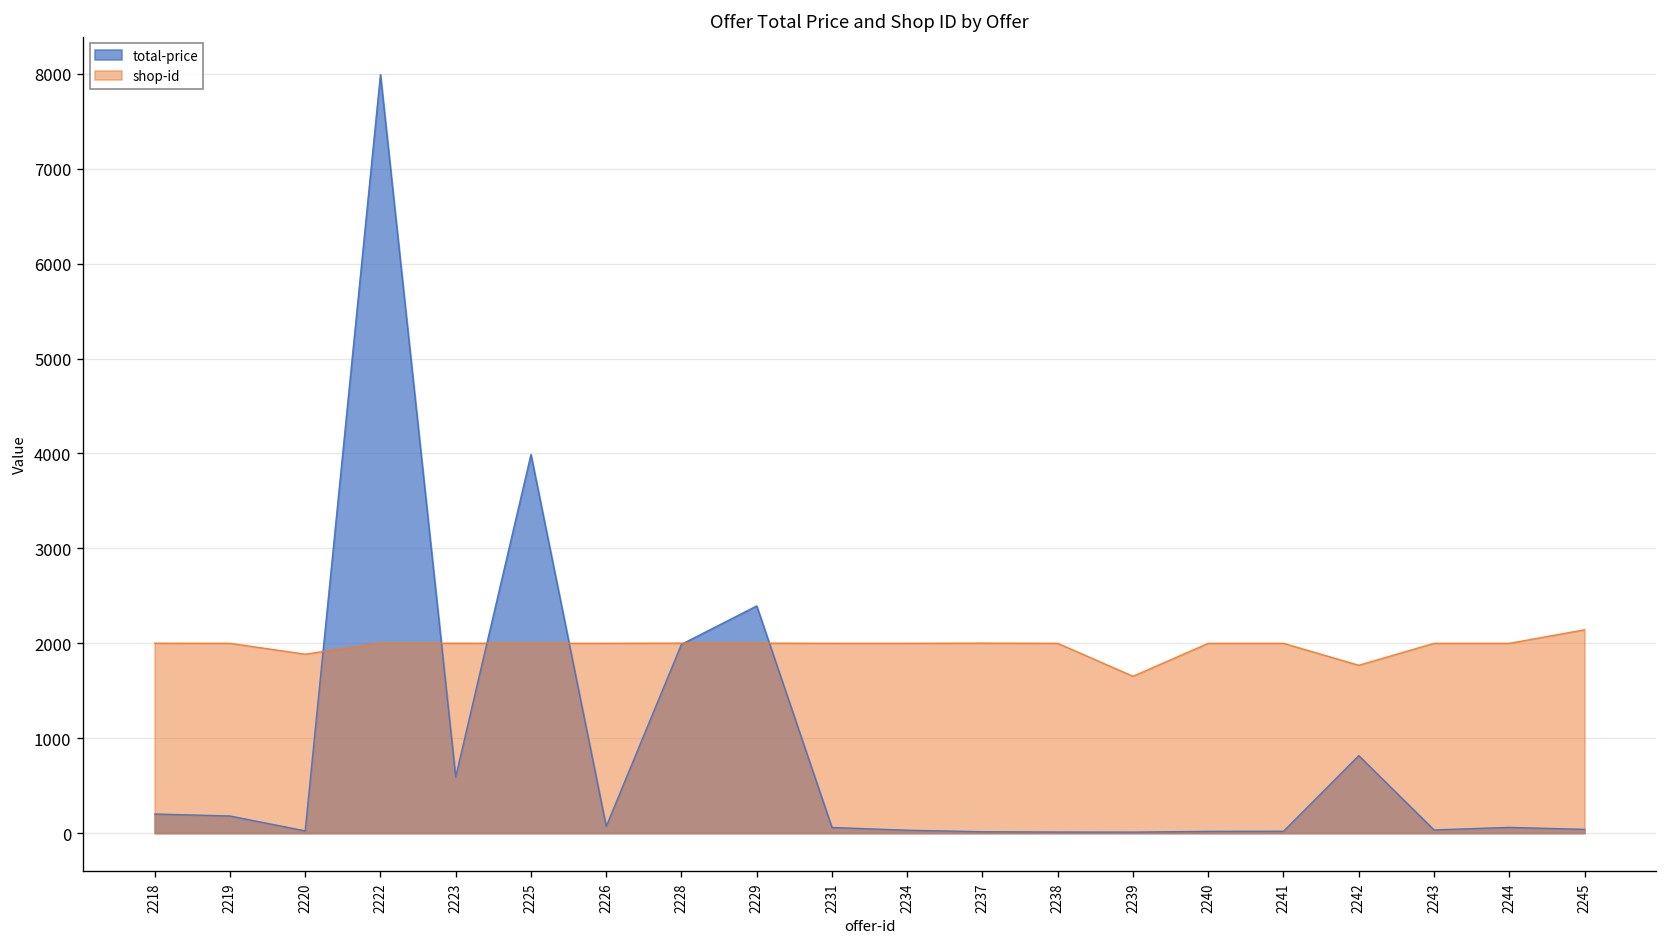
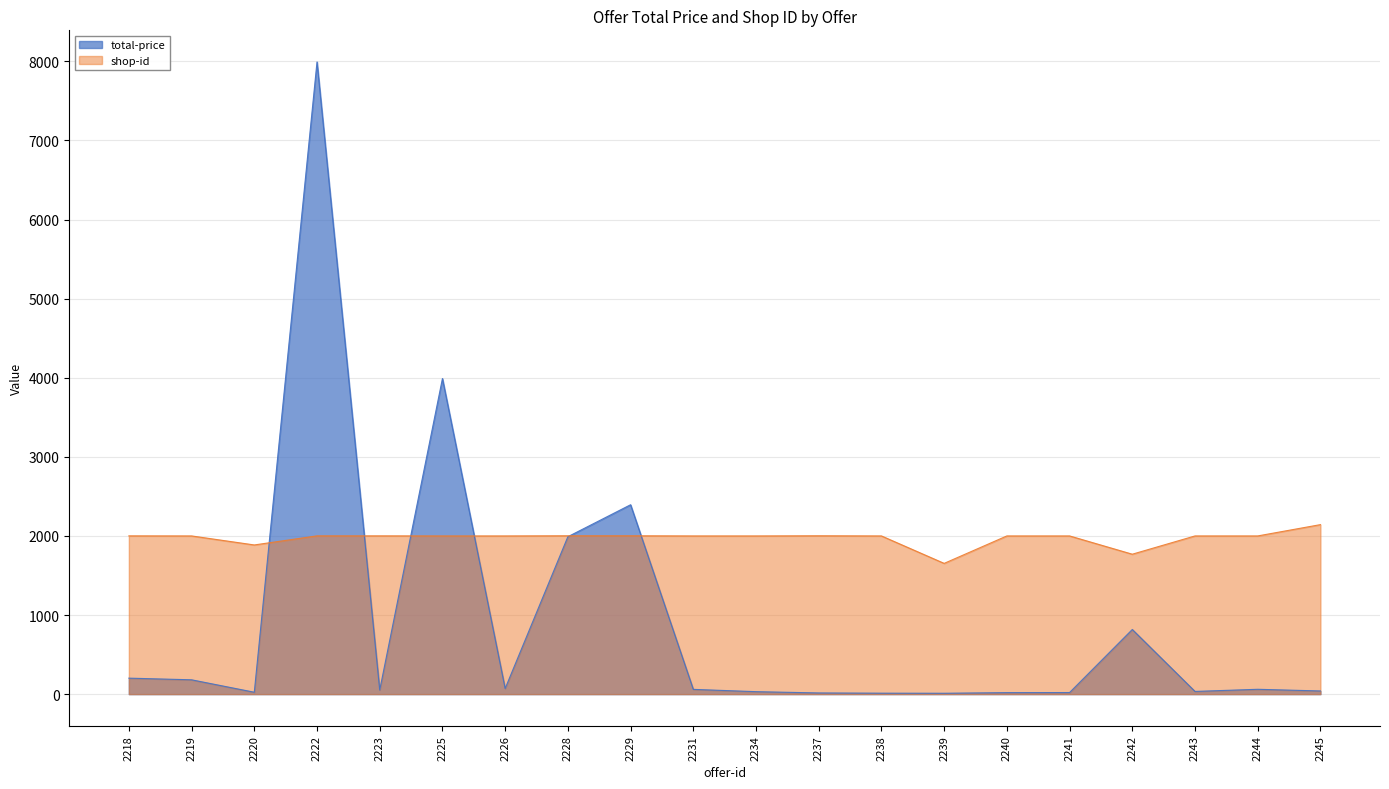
total-price, 2223: 600 -> 100
